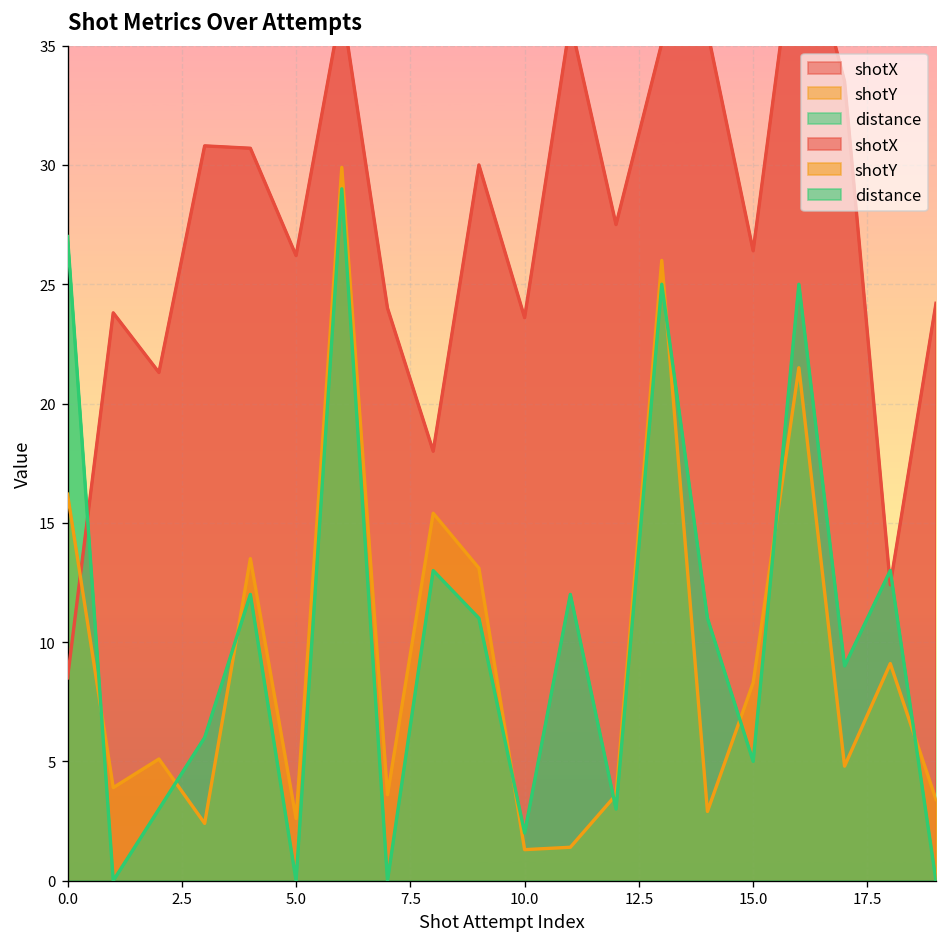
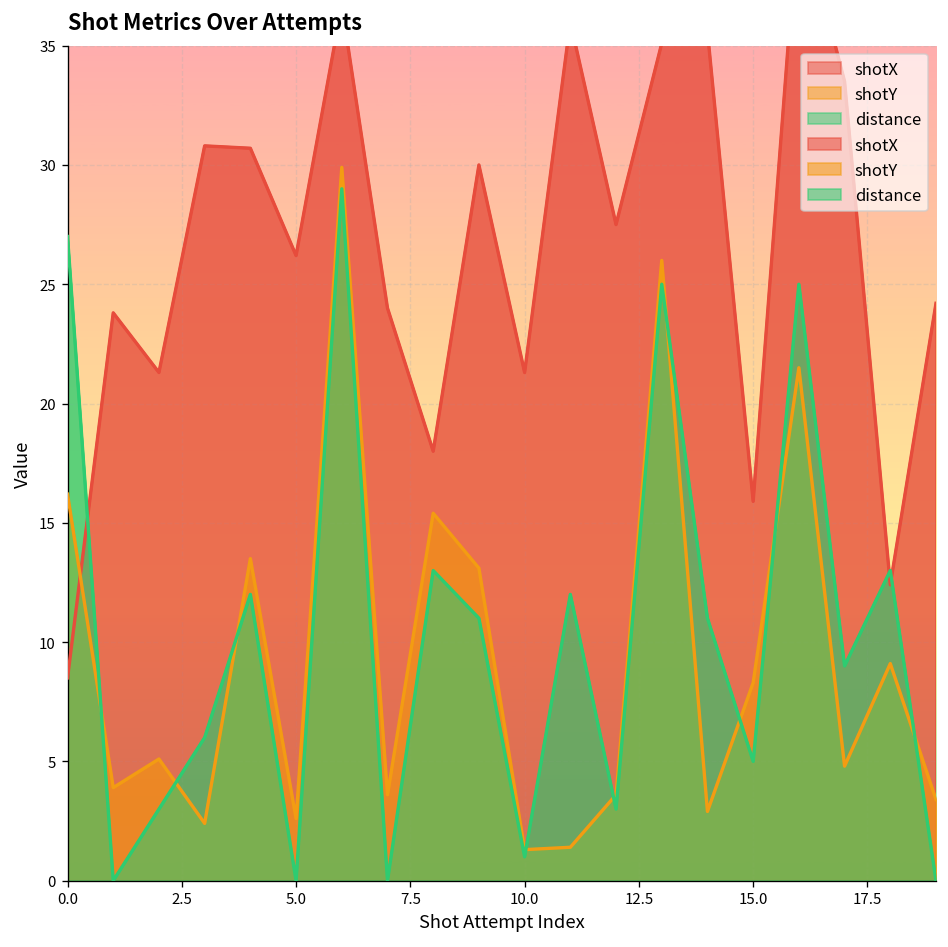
shotX, 10.0: 23.6 -> 21.3
distance, 10.0: 2 -> 1
shotX, 15.0: 26.4 -> 15.9
